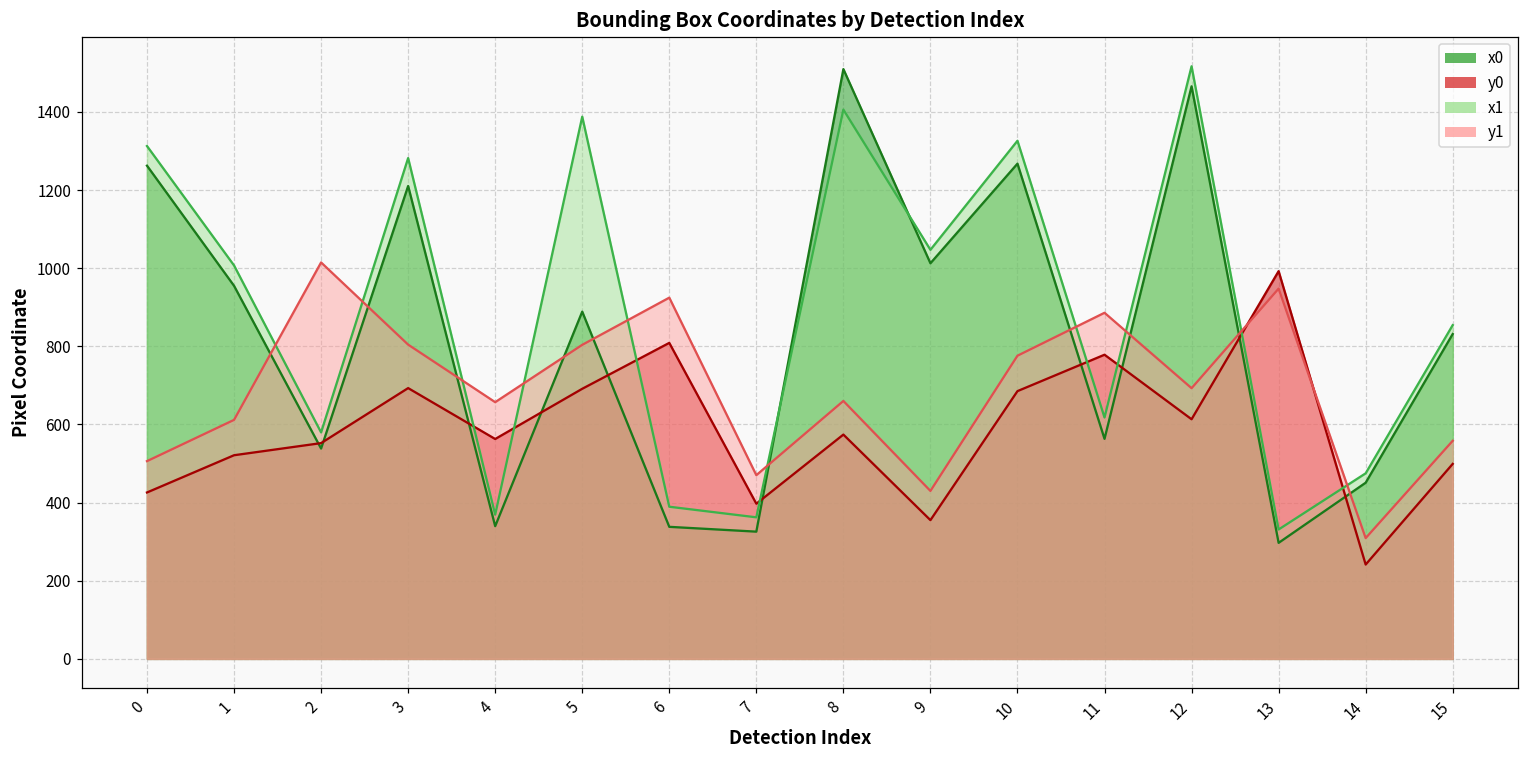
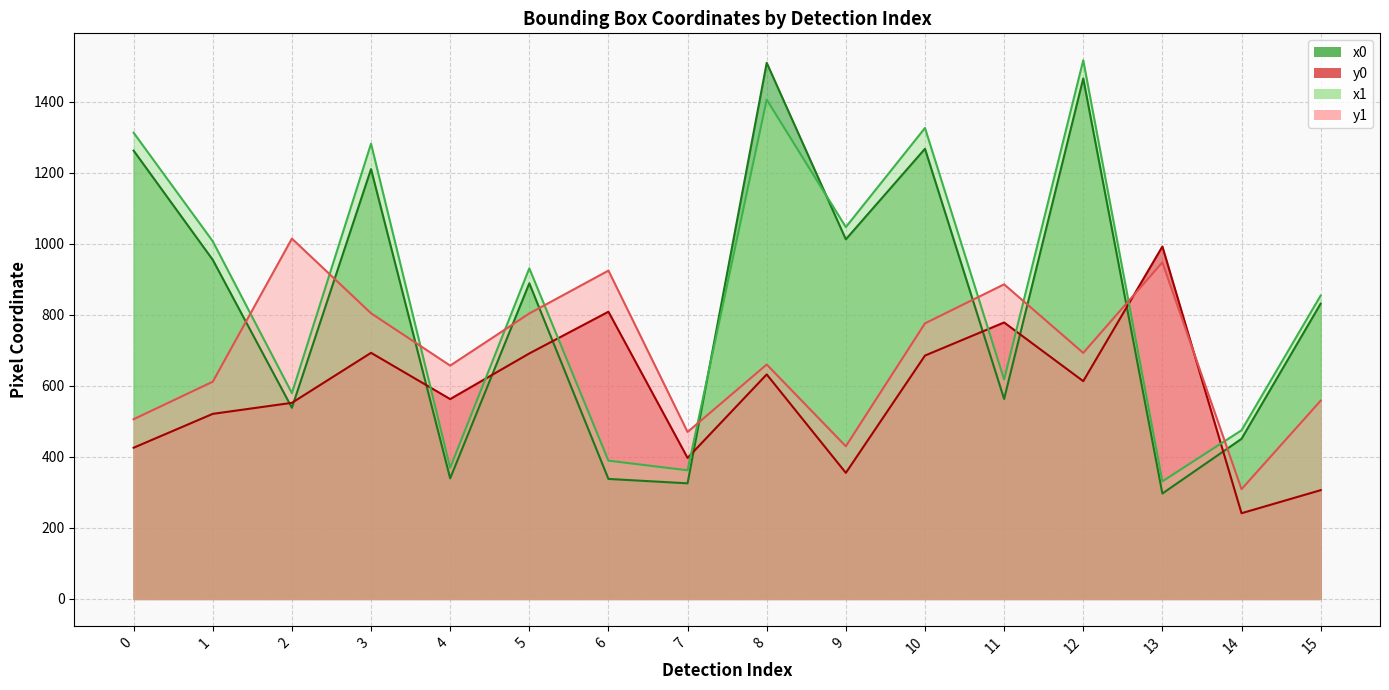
x1, 5: 1390 -> 930
y0, 8: 570 -> 630
y0, 15: 500 -> 310
